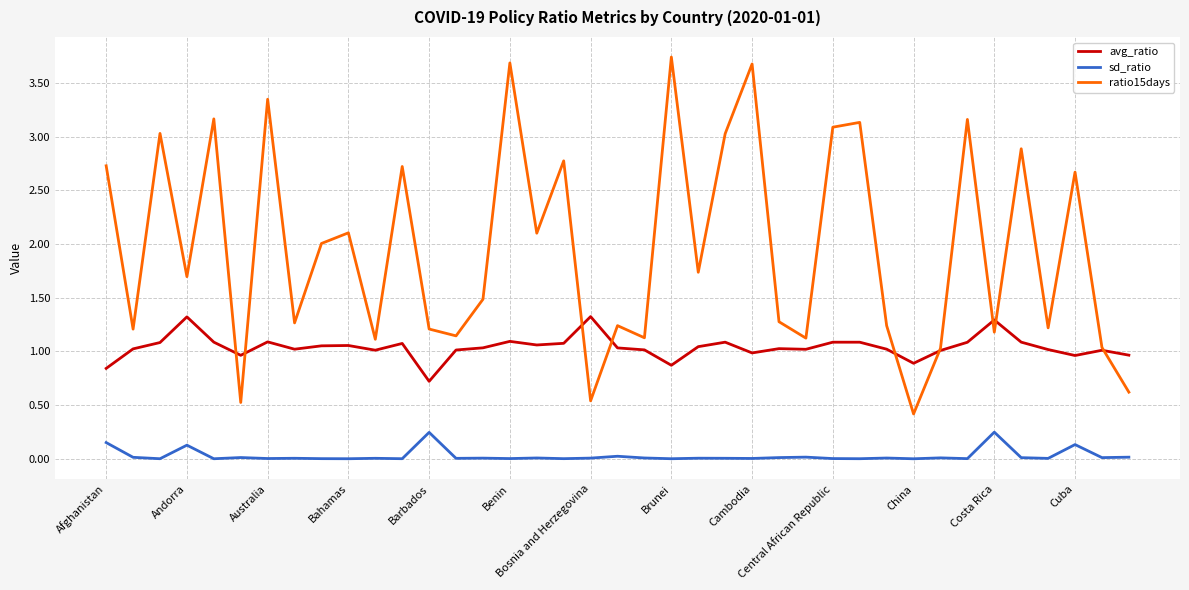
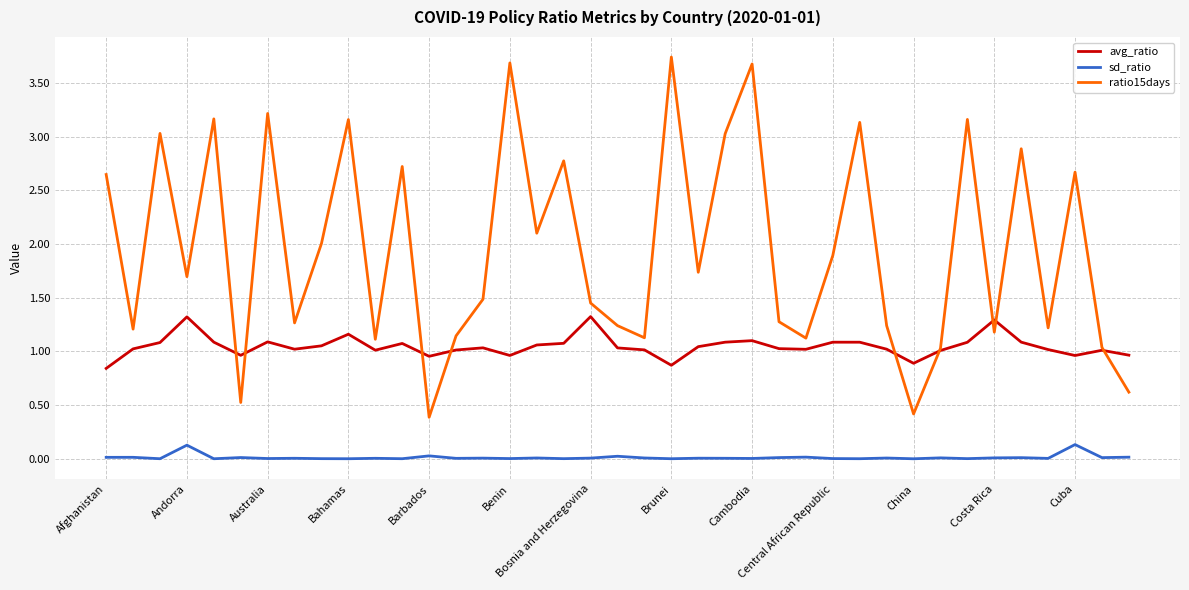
sd_ratio, Afghanistan: 0.15 -> 0.01
ratio15days, Afghanistan: 2.73 -> 2.65
ratio15days, Australia: 3.35 -> 3.21
avg_ratio, Bahamas: 1.05 -> 1.16
ratio15days, Bahamas: 2.10 -> 3.16
avg_ratio, Barbados: 0.72 -> 0.95
sd_ratio, Barbados: 0.25 -> 0.03
ratio15days, Barbados: 1.21 -> 0.39
avg_ratio, Benin: 1.09 -> 0.96
ratio15days, Bosnia and Herzegovina: 0.54 -> 1.45
avg_ratio, Cambodia: 0.99 -> 1.10
ratio15days, Central African Republic: 3.09 -> 1.89
sd_ratio, Costa Rica: 0.25 -> 0.01
